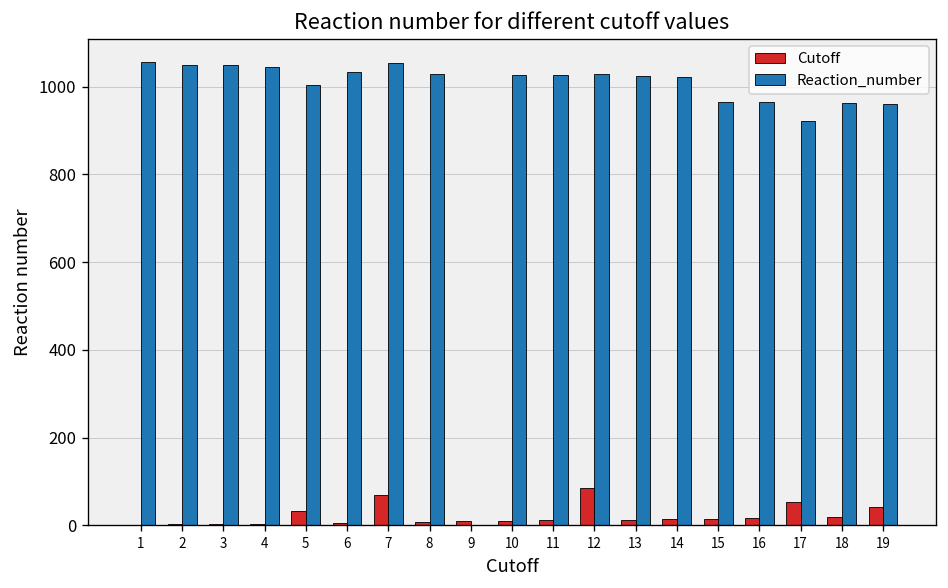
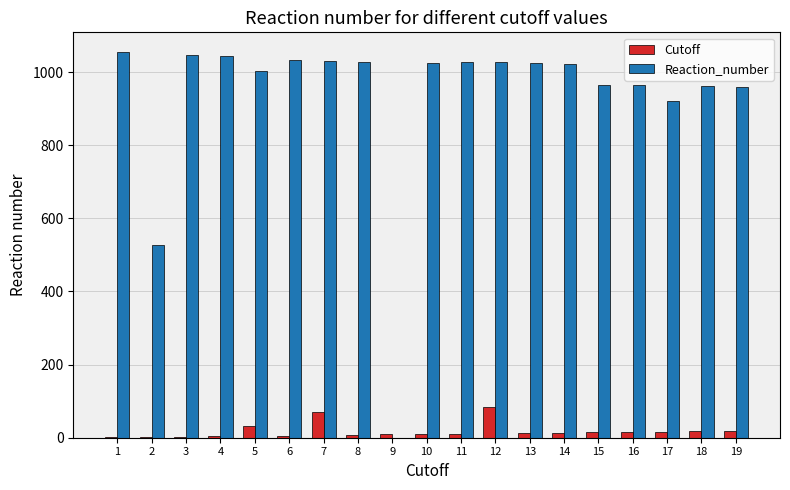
Reaction_number, 2: 1050 -> 530
Reaction_number, 7: 1050 -> 1030
Cutoff, 17: 50 -> 20
Cutoff, 19: 40 -> 20
